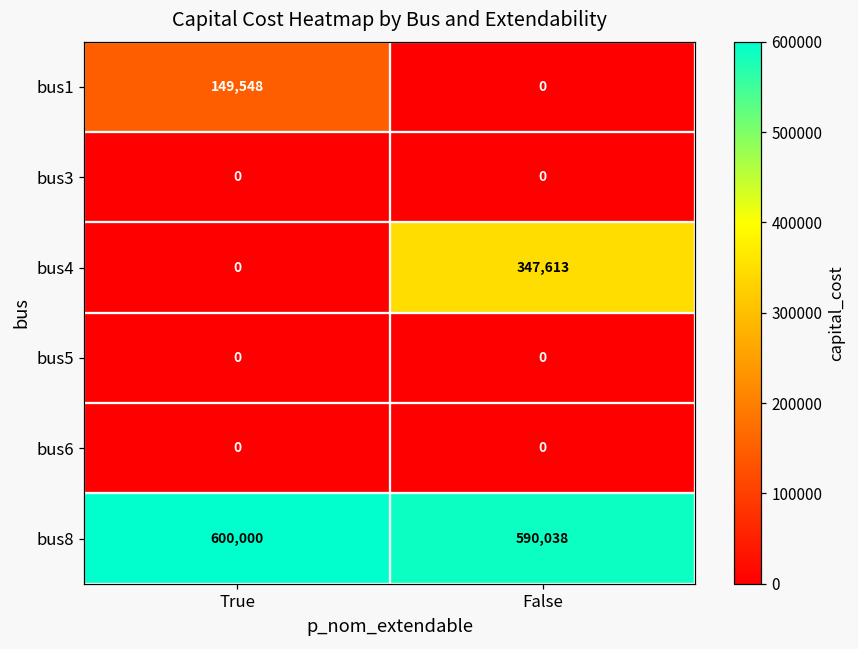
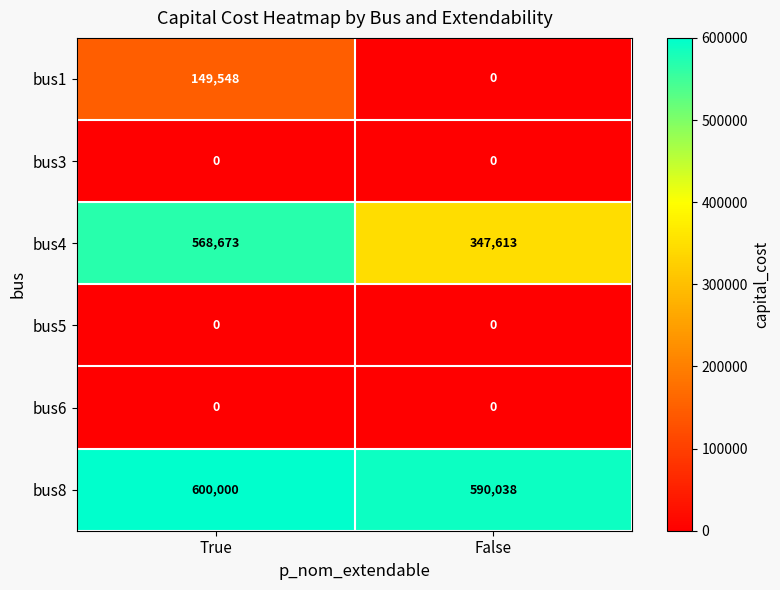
bus4, True: 0 -> 568,673
